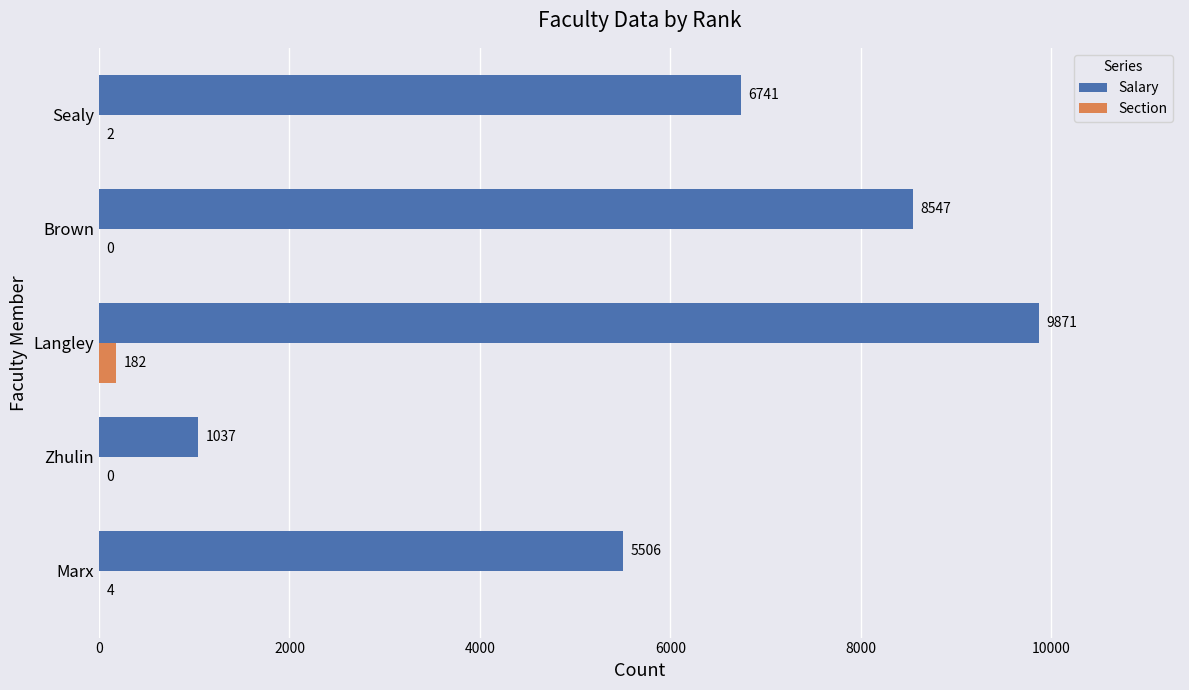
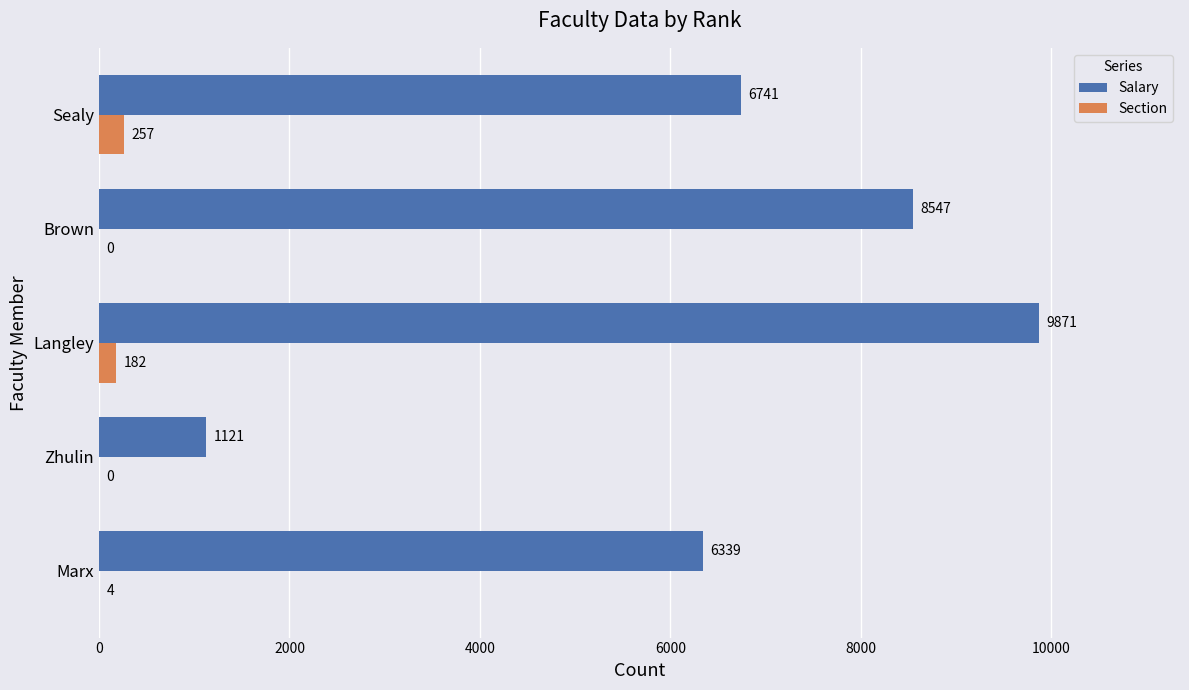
Section, Sealy: 2 -> 257
Salary, Zhulin: 1037 -> 1121
Salary, Marx: 5506 -> 6339
